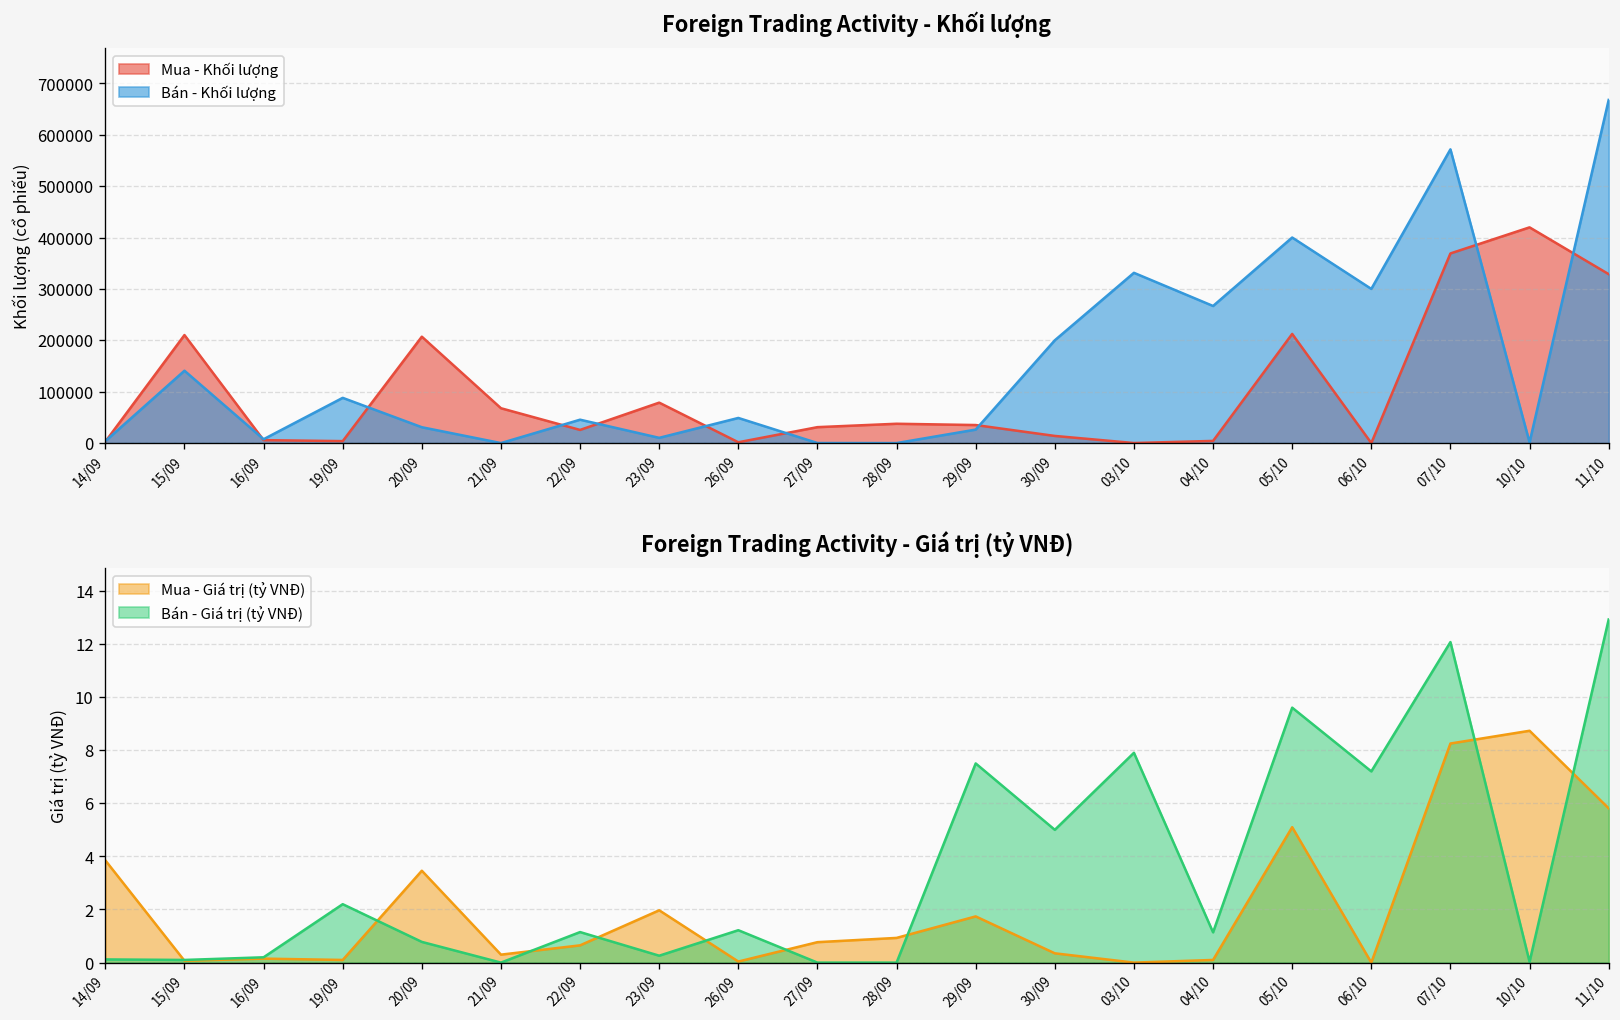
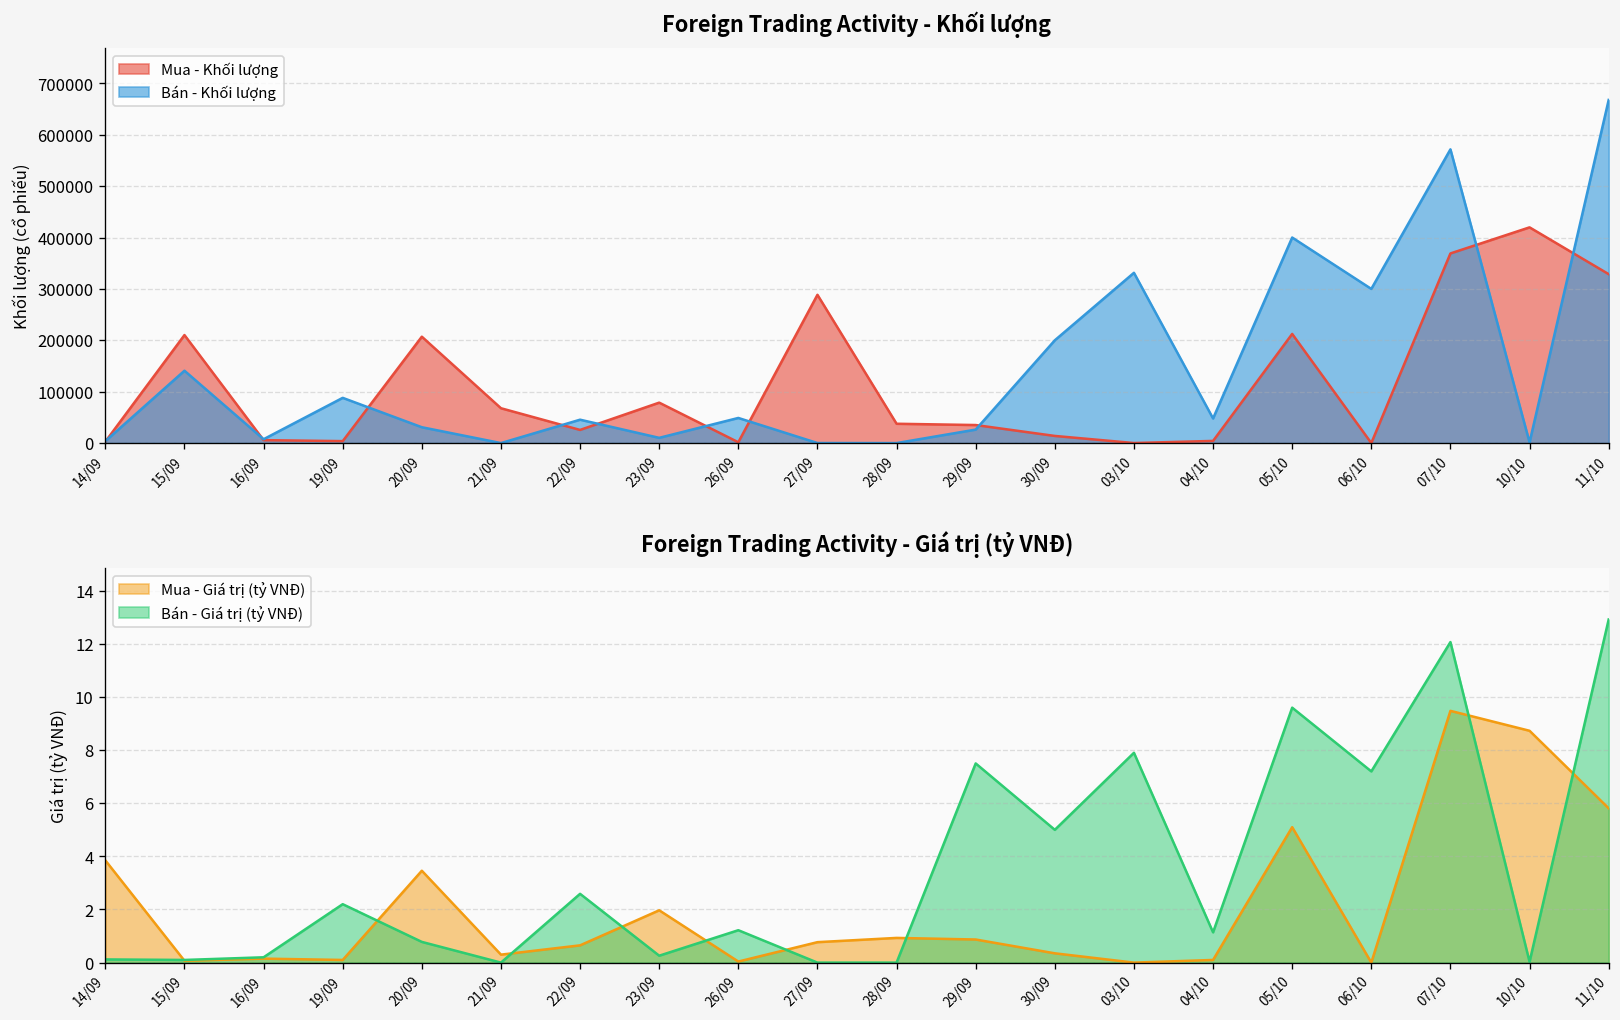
Foreign Trading Activity - Khối lượng, Mua - Khối lượng, 27/09: 30000 -> 290000
Foreign Trading Activity - Khối lượng, Bán - Khối lượng, 04/10: 270000 -> 50000
Foreign Trading Activity - Giá trị (tỷ VNĐ), Bán - Giá trị (tỷ VNĐ), 22/09: 1.2 -> 2.6
Foreign Trading Activity - Giá trị (tỷ VNĐ), Mua - Giá trị (tỷ VNĐ), 29/09: 1.7 -> 0.9
Foreign Trading Activity - Giá trị (tỷ VNĐ), Mua - Giá trị (tỷ VNĐ), 07/10: 8.3 -> 9.5
